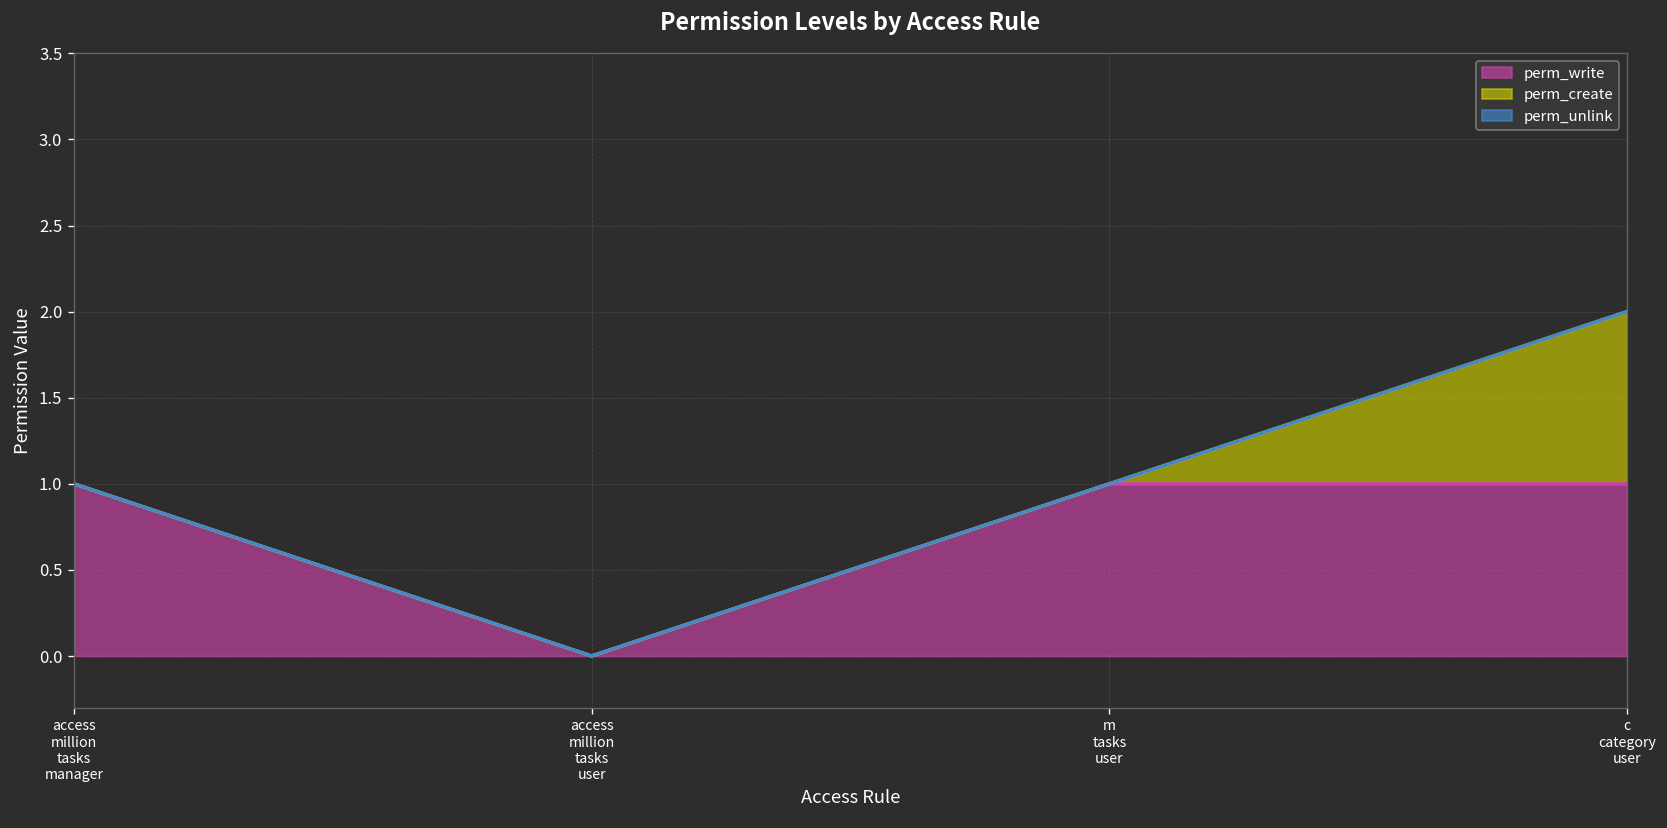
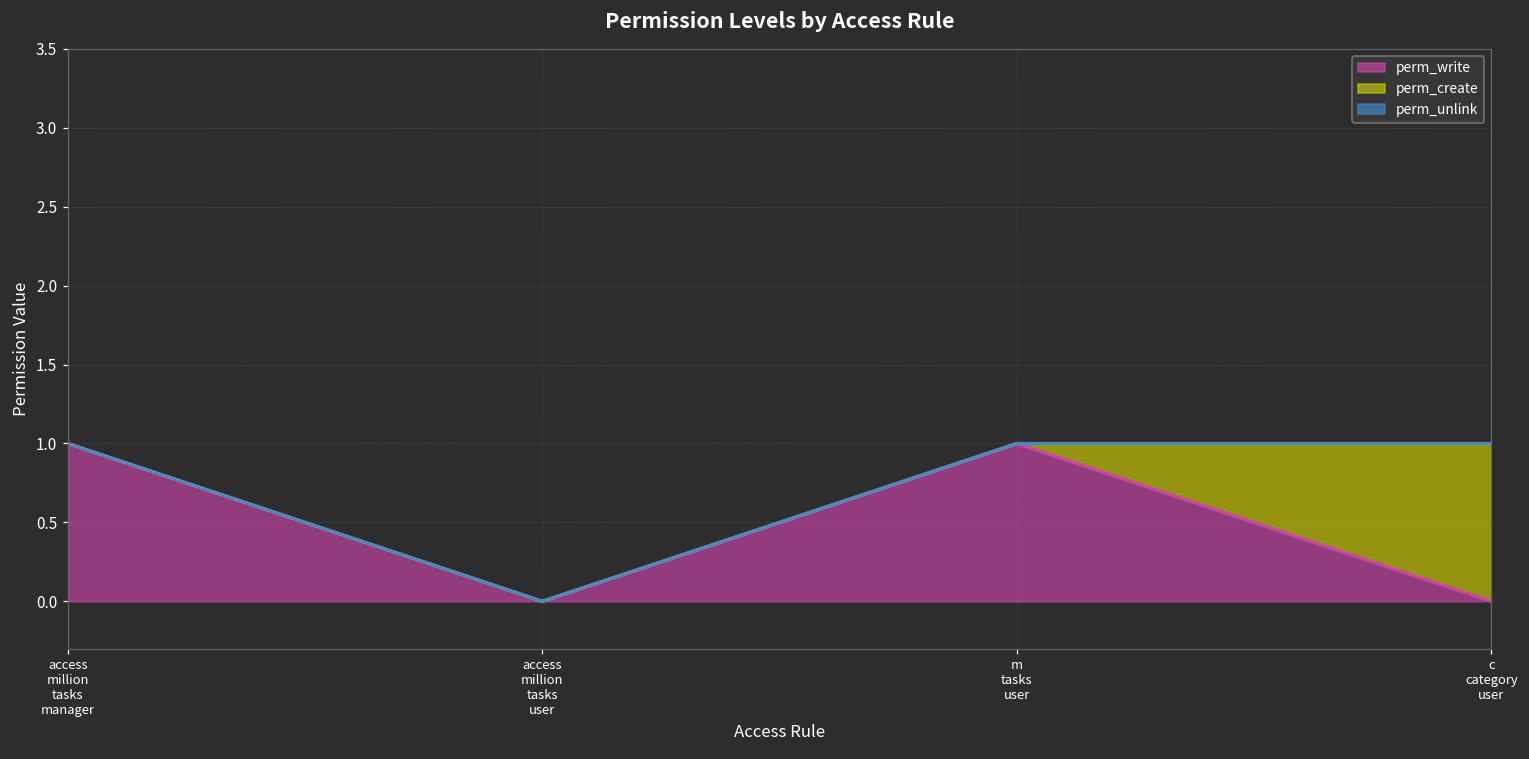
perm_write, c category user: 1 -> 0
